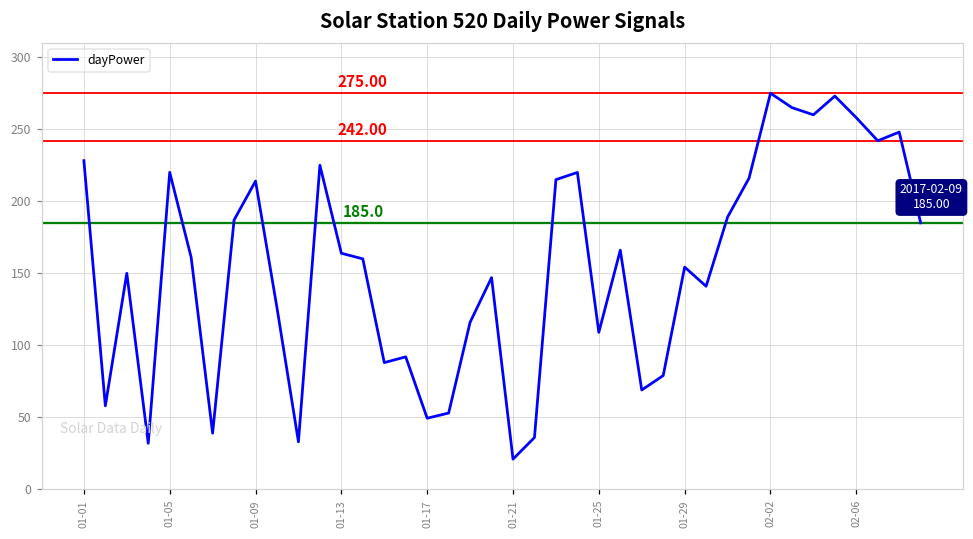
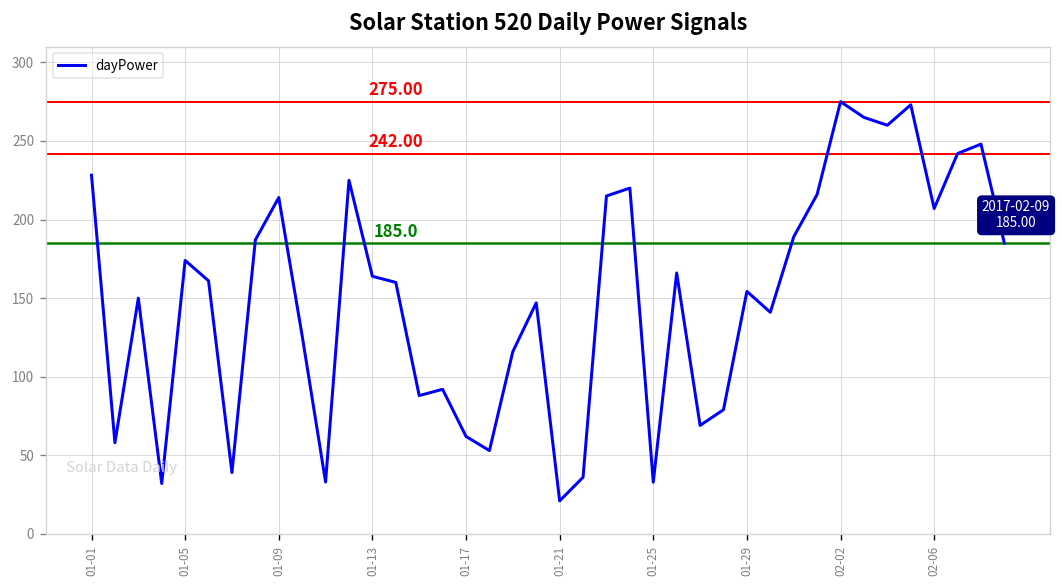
01-05: 220 -> 174
01-17: 49 -> 62
01-25: 109 -> 33
02-06: 258 -> 207
